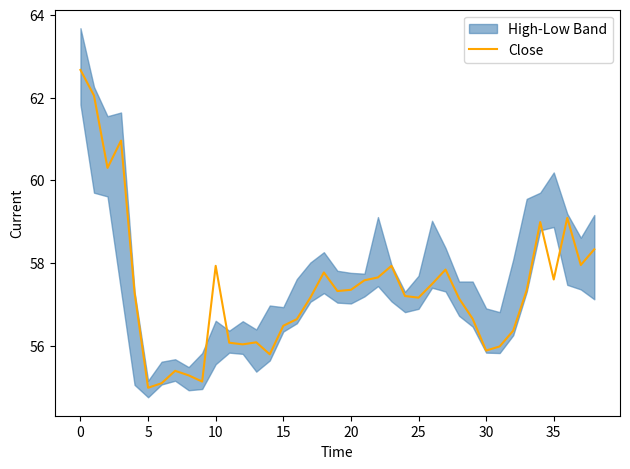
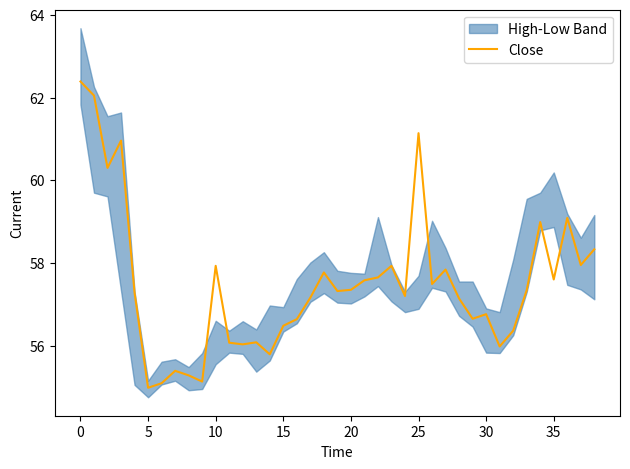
Close, 0: 62.7 -> 62.4
Close, 25: 57.2 -> 61.1
Close, 30: 55.9 -> 56.8
